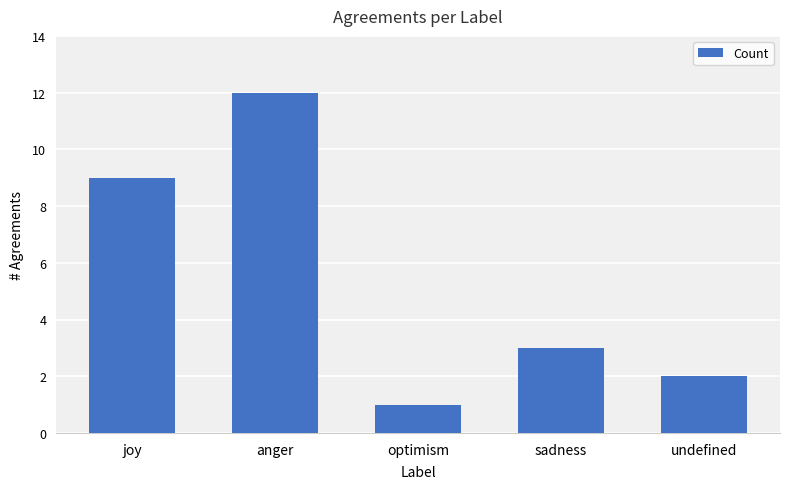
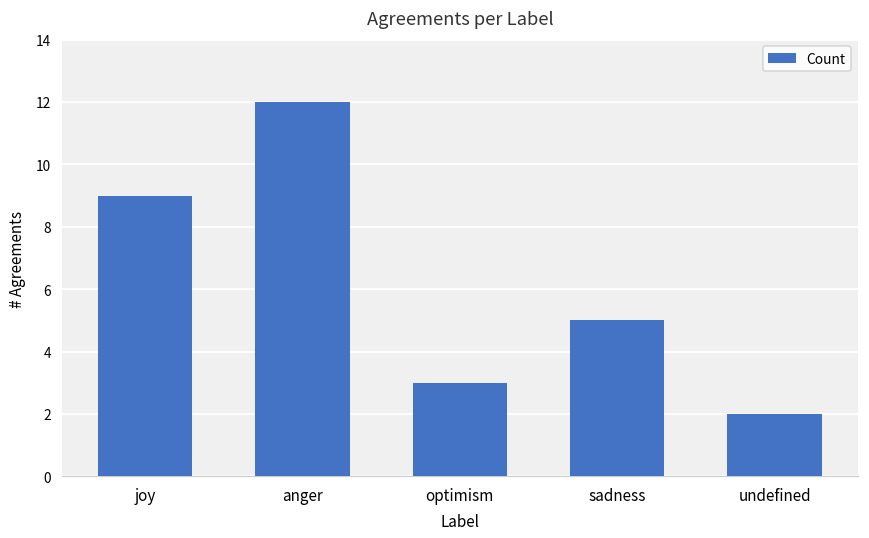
optimism: 1 -> 3
sadness: 3 -> 5
